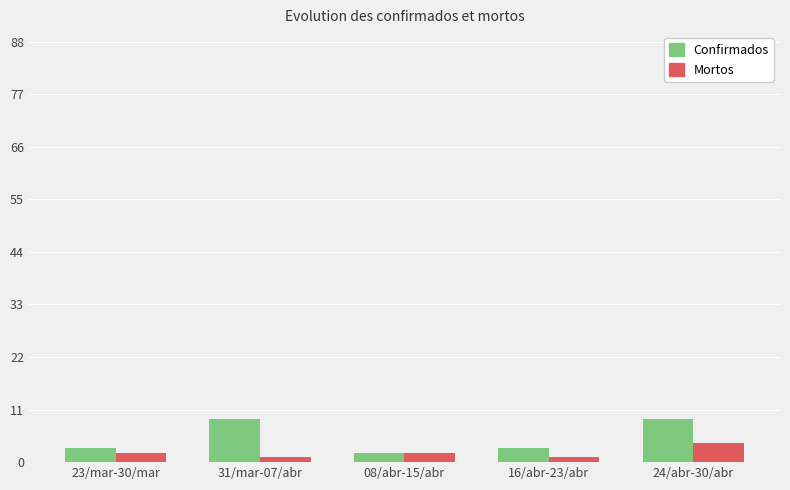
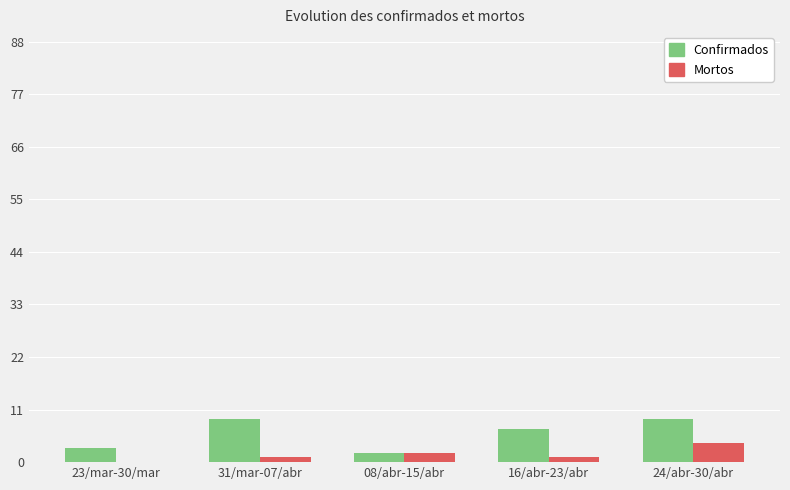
Mortos, 23/mar-30/mar: 2 -> 0
Confirmados, 16/abr-23/abr: 3 -> 7
